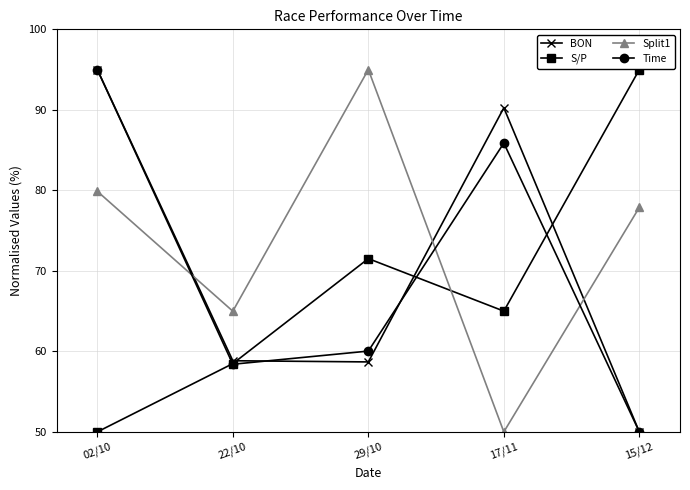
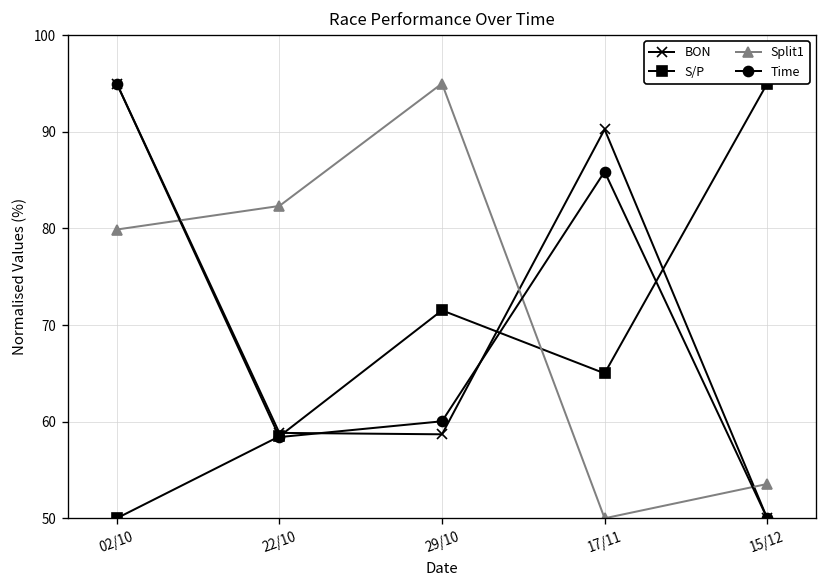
Split1, 22/10: 65 -> 82
Split1, 15/12: 78 -> 54
